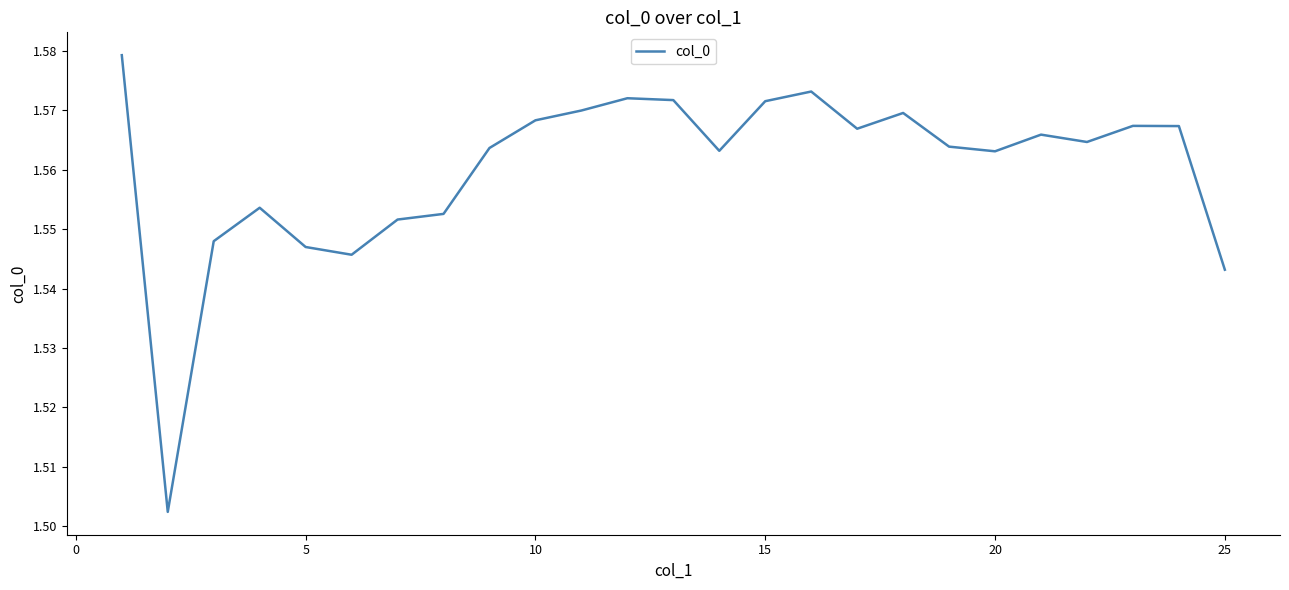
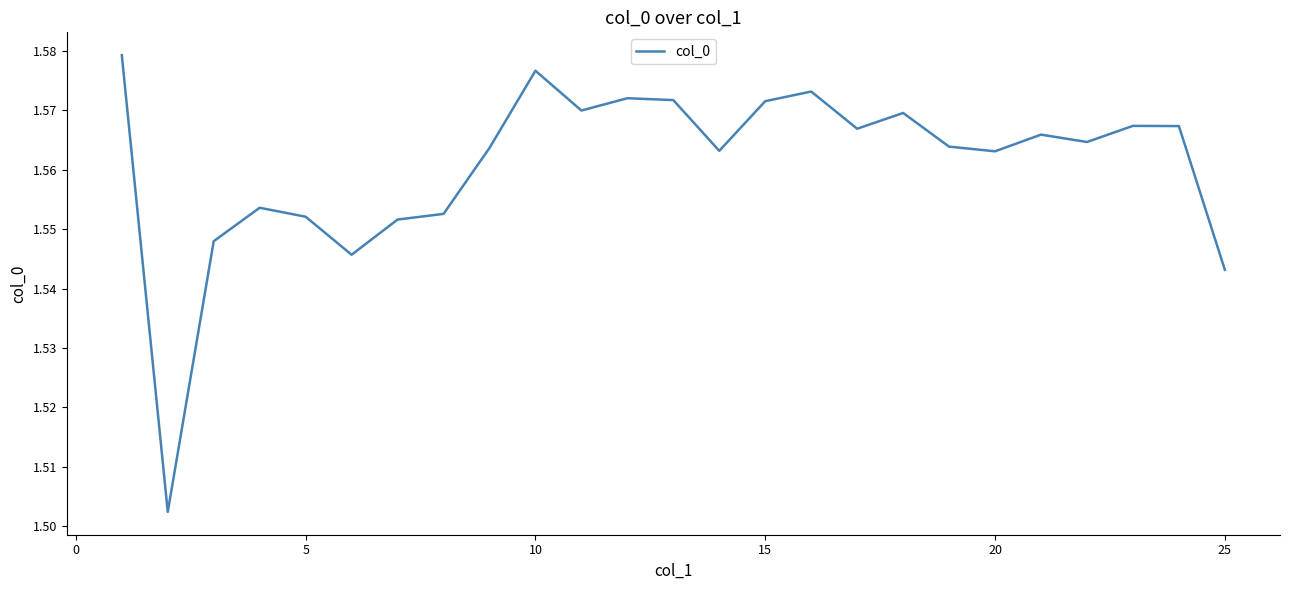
5: 1.547 -> 1.552
10: 1.568 -> 1.577
